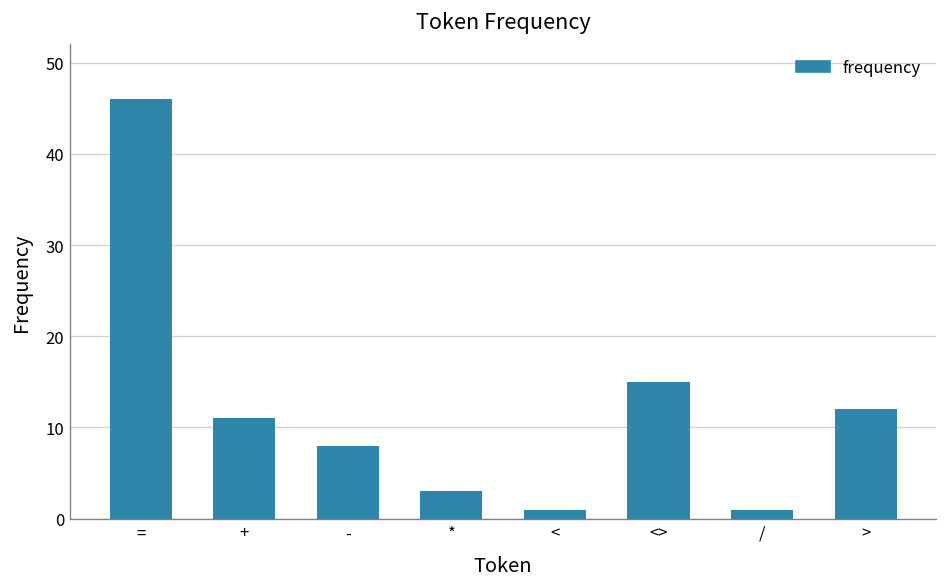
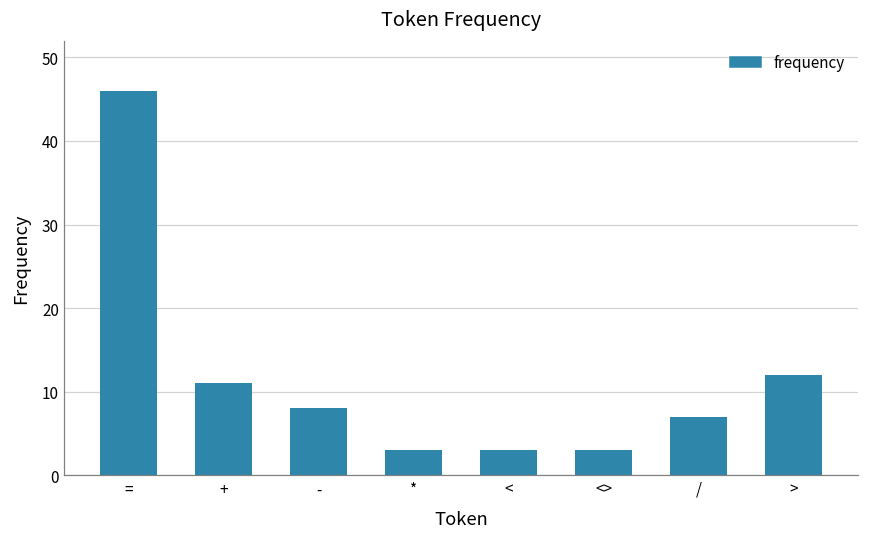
<: 1 -> 3
<>: 15 -> 3
/: 1 -> 7
